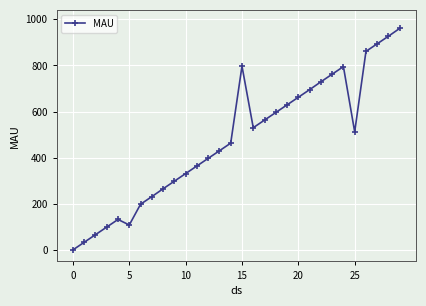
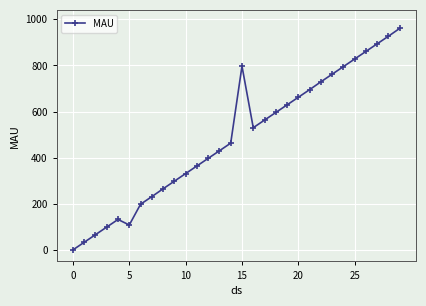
25: 510 -> 830
